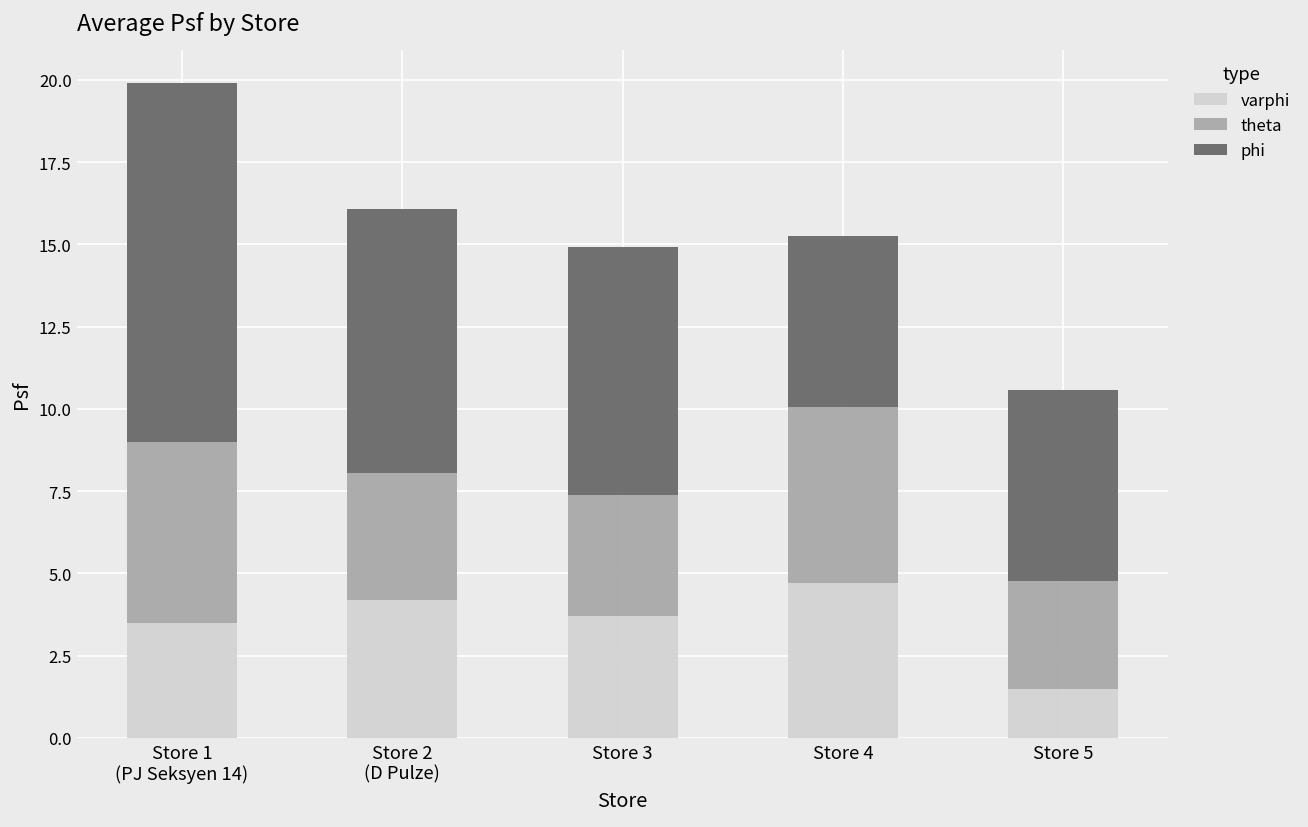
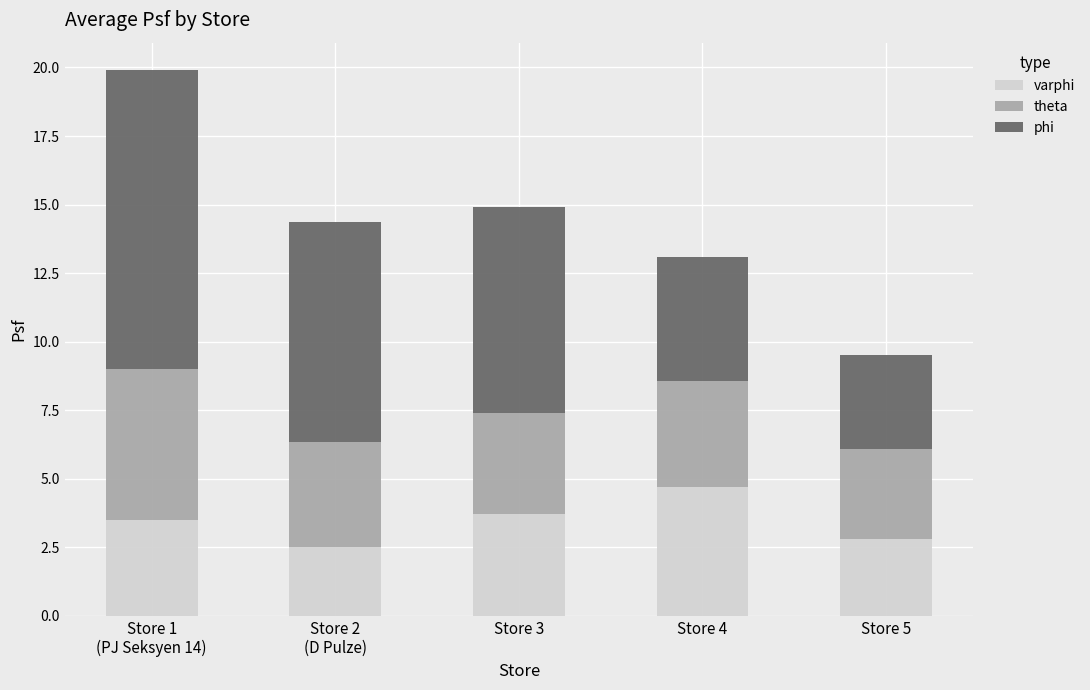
varphi, Store 2 (D Pulze): 4.2 -> 2.5
theta, Store 4: 5.4 -> 3.8
phi, Store 4: 5.2 -> 4.6
varphi, Store 5: 1.5 -> 2.8
phi, Store 5: 5.8 -> 3.4
